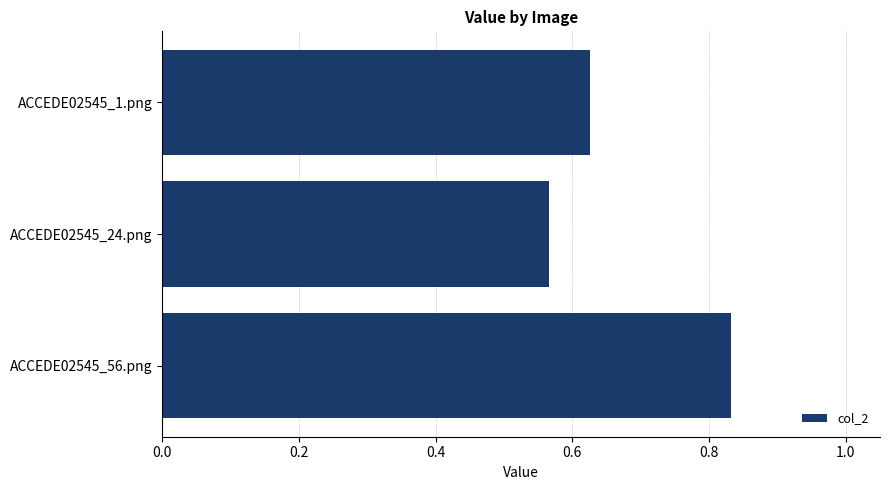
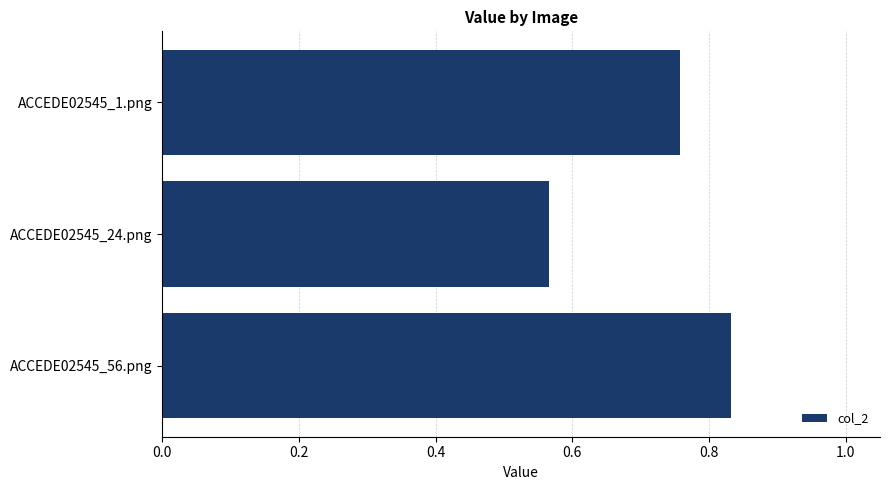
ACCEDE02545_1.png: 0.63 -> 0.76
